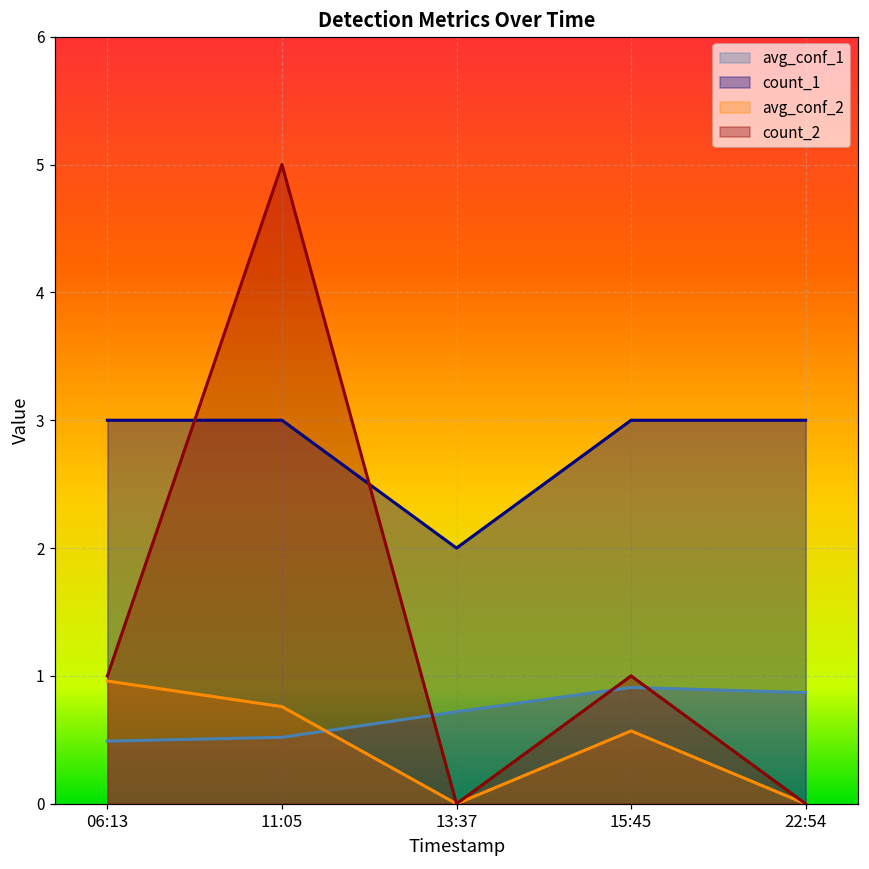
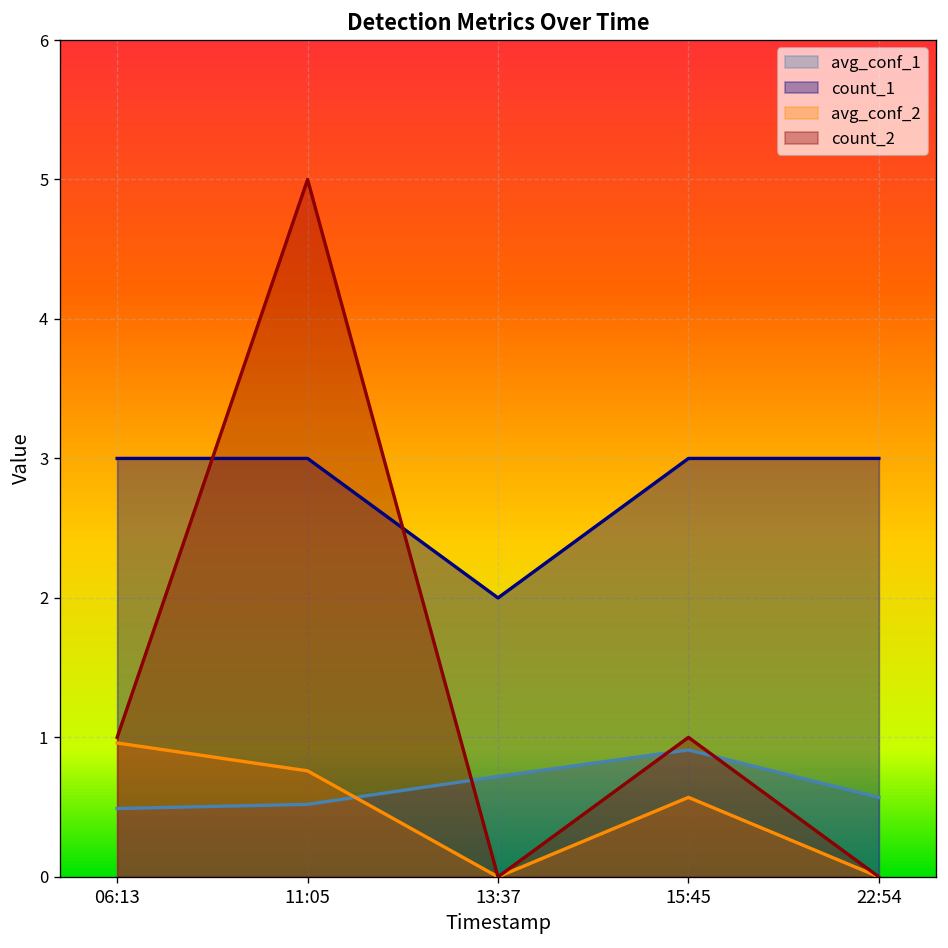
avg_conf_1, 22:54: 0.87 -> 0.57
